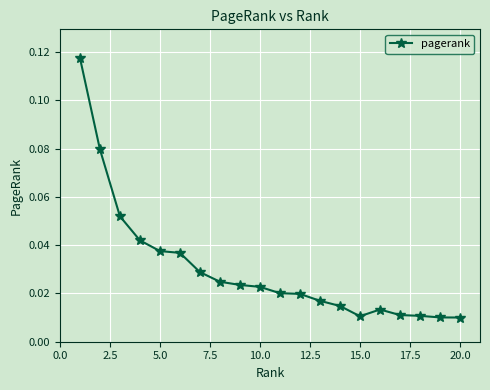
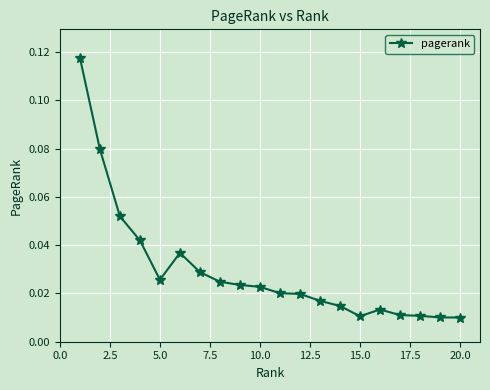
5.0: 0.038 -> 0.026
